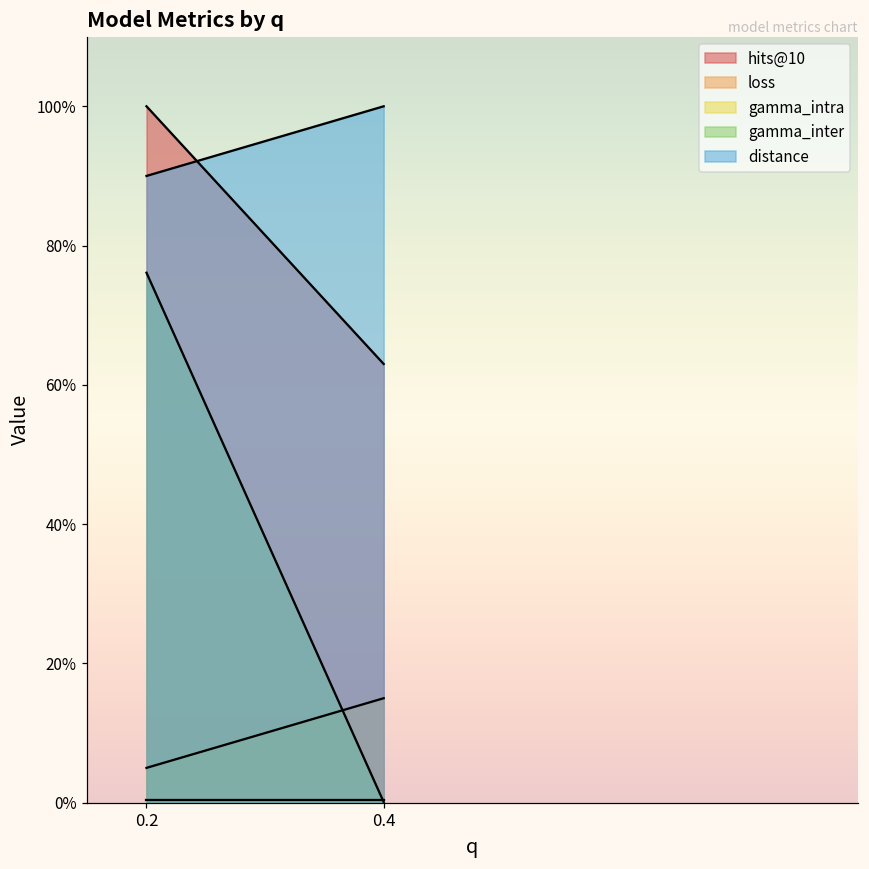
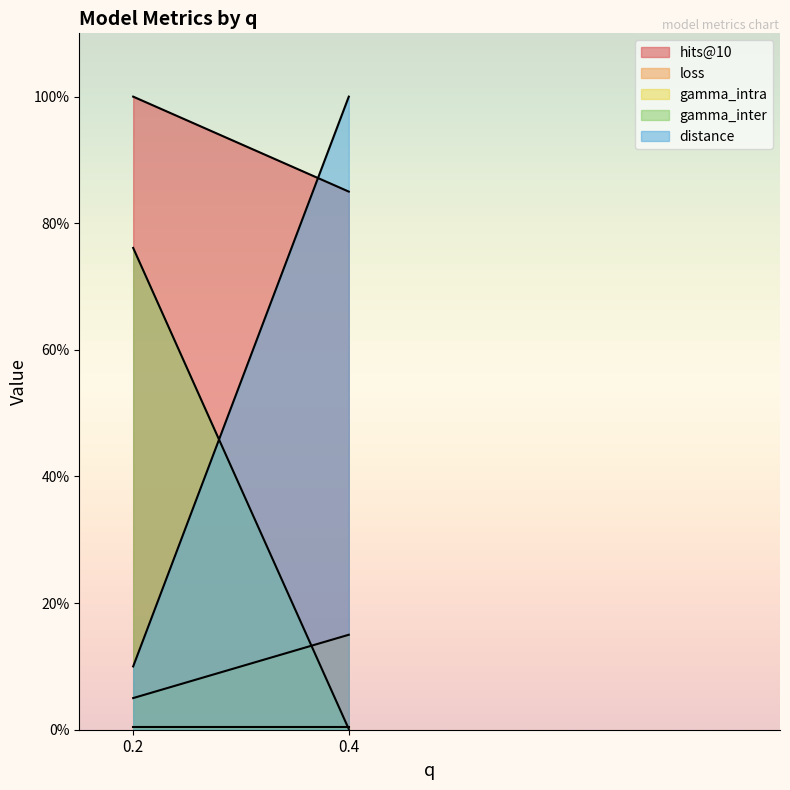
distance, 0.2: 90% -> 10%
hits@10, 0.4: 63% -> 85%
